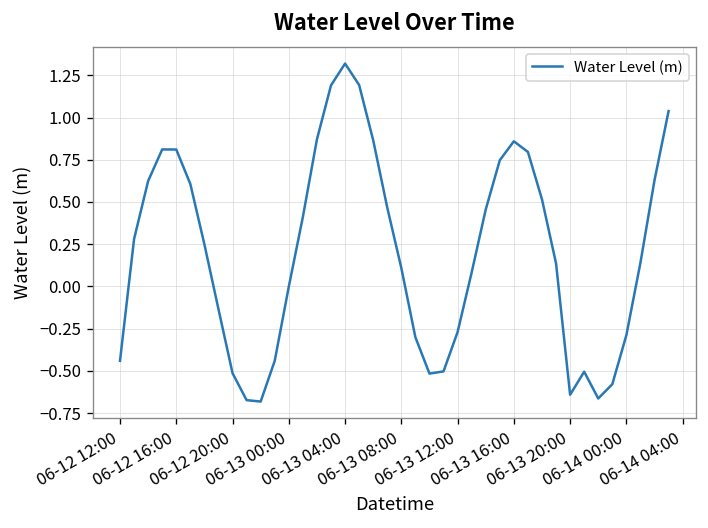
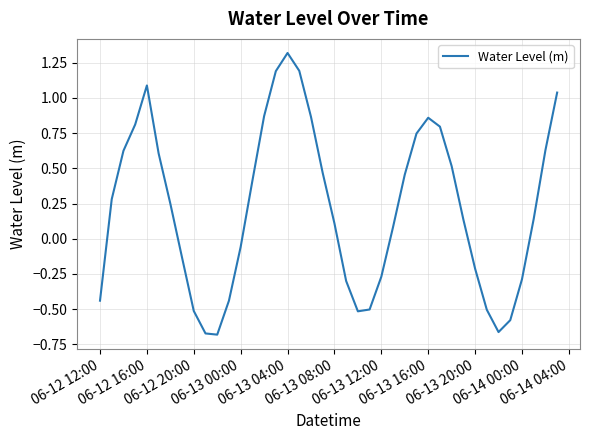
06-12 16:00: 0.81 -> 1.09
06-13 00:00: 0.00 -> -0.06
06-13 20:00: -0.64 -> -0.21
